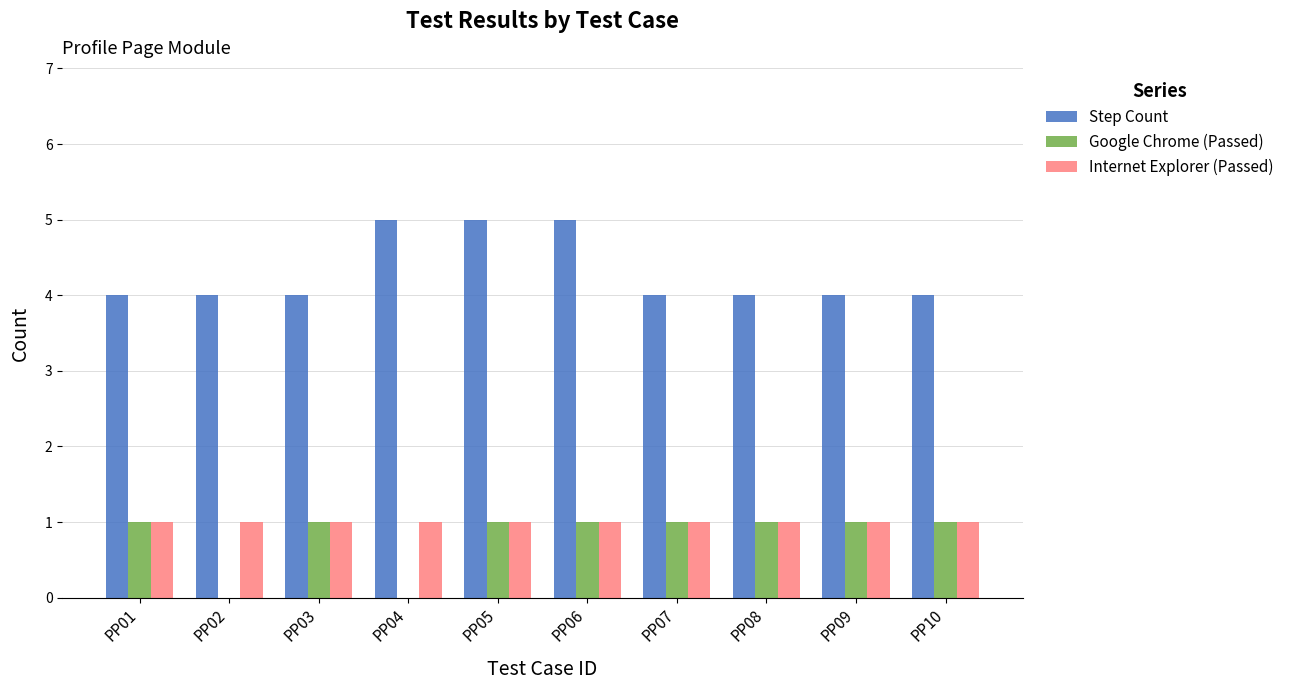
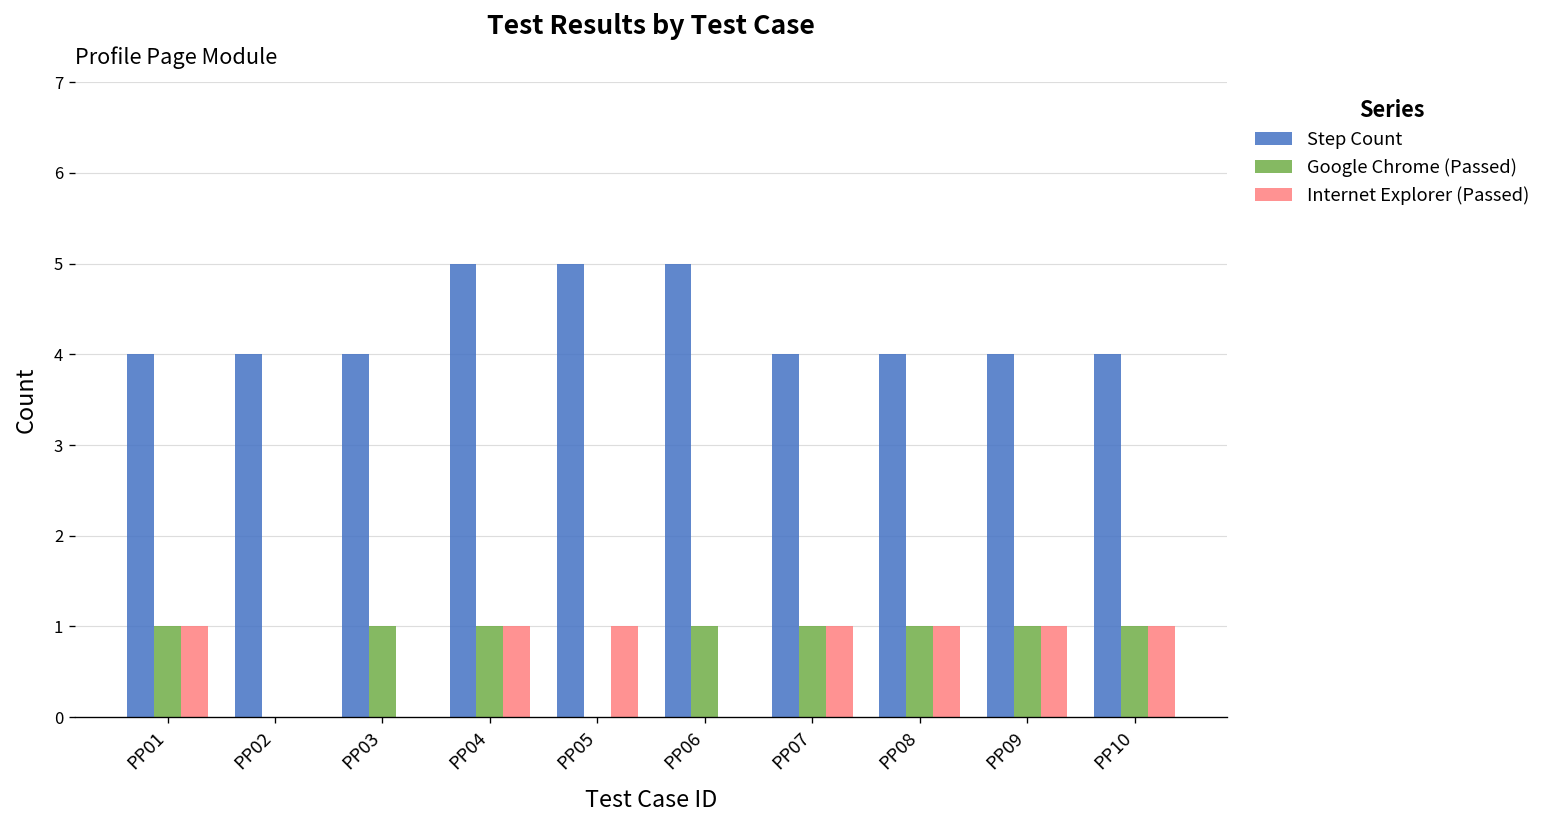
Internet Explorer (Passed), PP02: 1 -> 0
Internet Explorer (Passed), PP03: 1 -> 0
Google Chrome (Passed), PP04: 0 -> 1
Google Chrome (Passed), PP05: 1 -> 0
Internet Explorer (Passed), PP06: 1 -> 0
